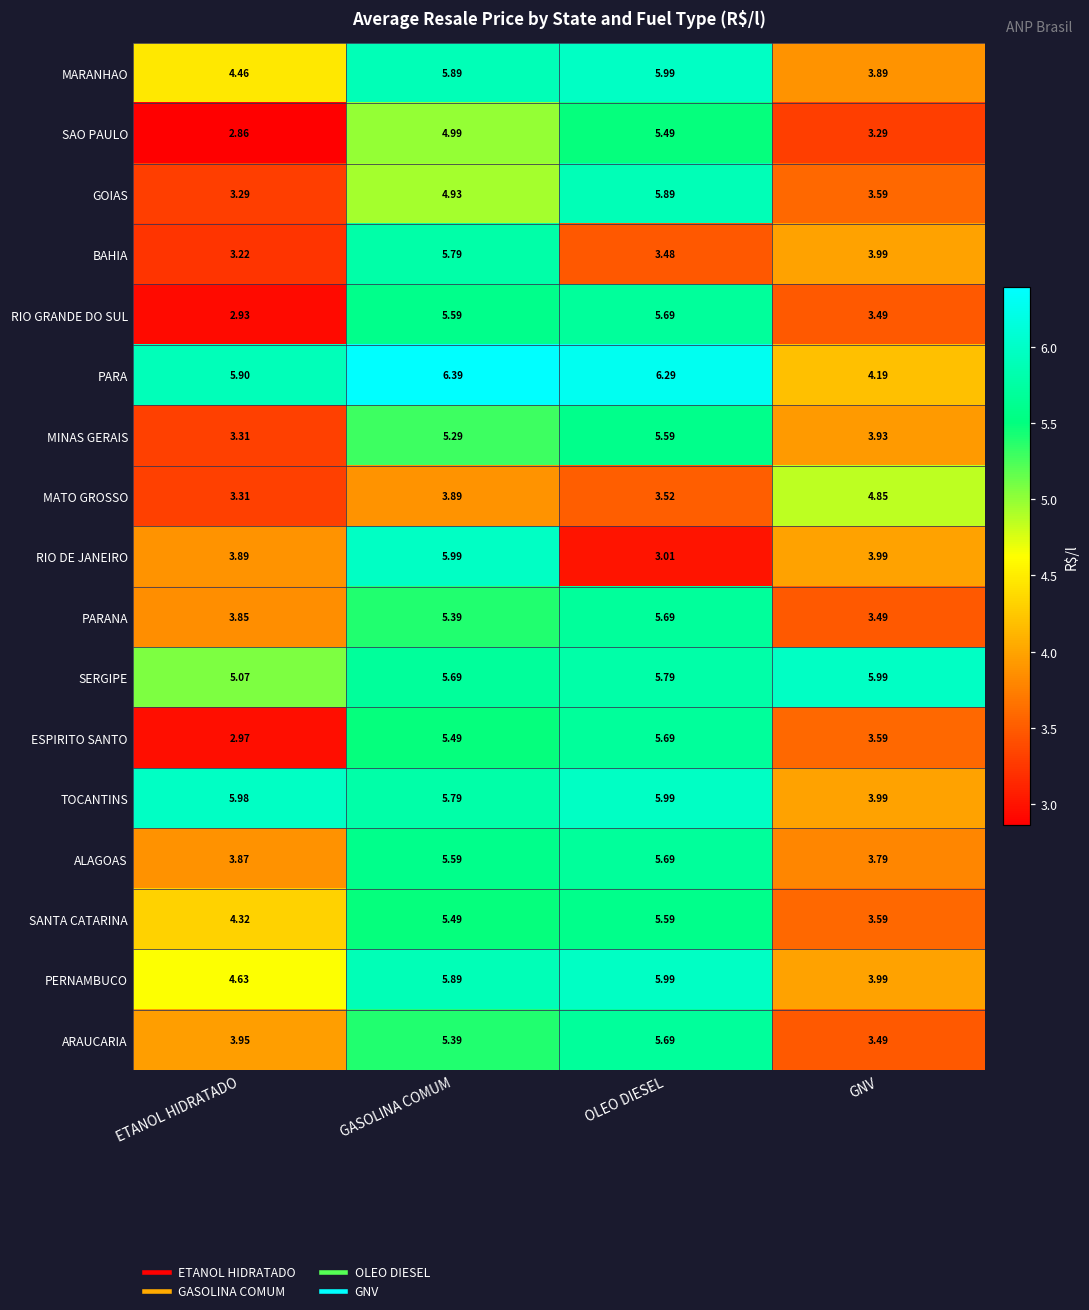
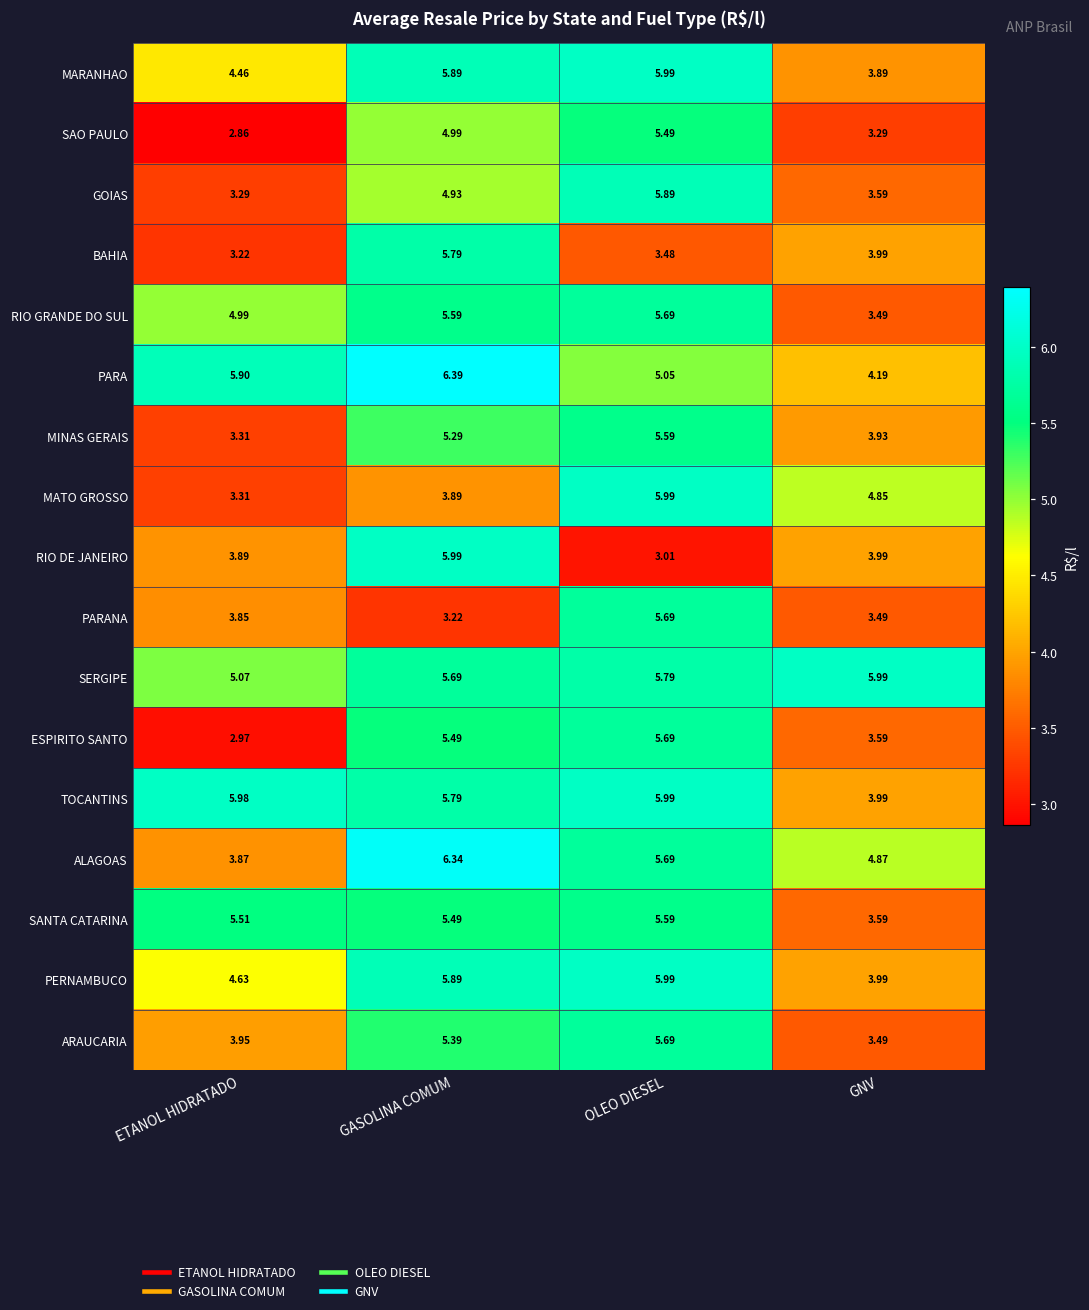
RIO GRANDE DO SUL, ETANOL HIDRATADO: 2.93 -> 4.99
PARA, OLEO DIESEL: 6.29 -> 5.05
MATO GROSSO, OLEO DIESEL: 3.52 -> 5.99
PARANA, GASOLINA COMUM: 5.39 -> 3.22
ALAGOAS, GASOLINA COMUM: 5.59 -> 6.34
ALAGOAS, GNV: 3.79 -> 4.87
SANTA CATARINA, ETANOL HIDRATADO: 4.32 -> 5.51
